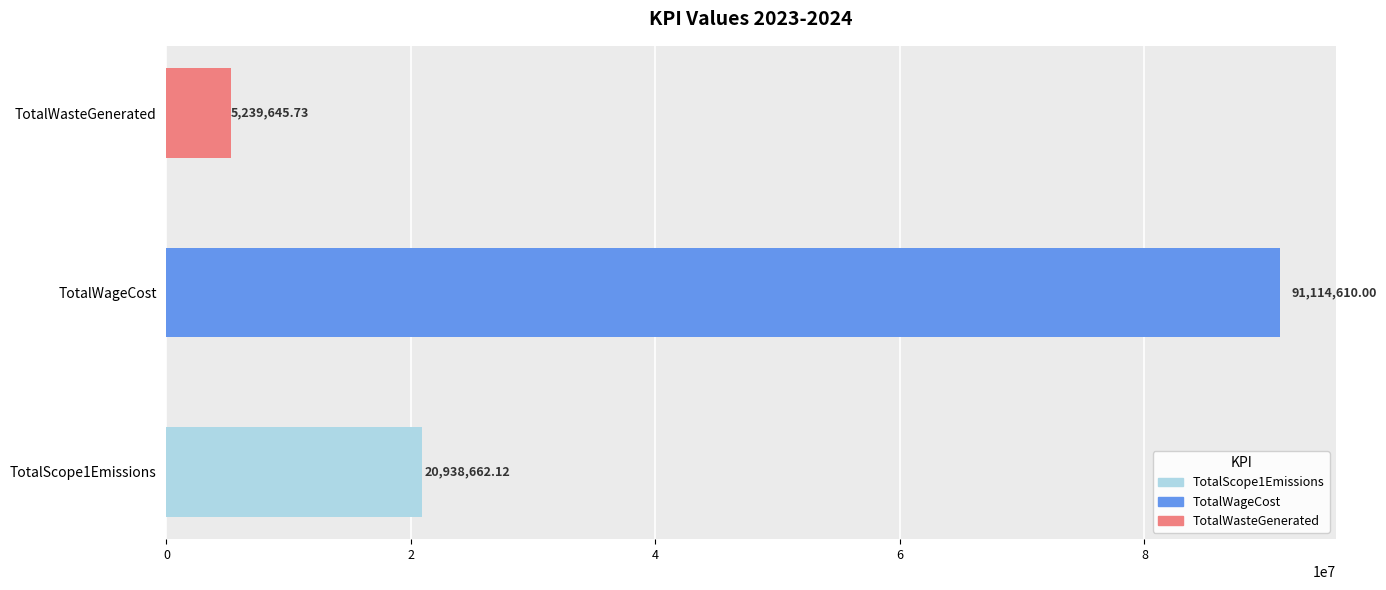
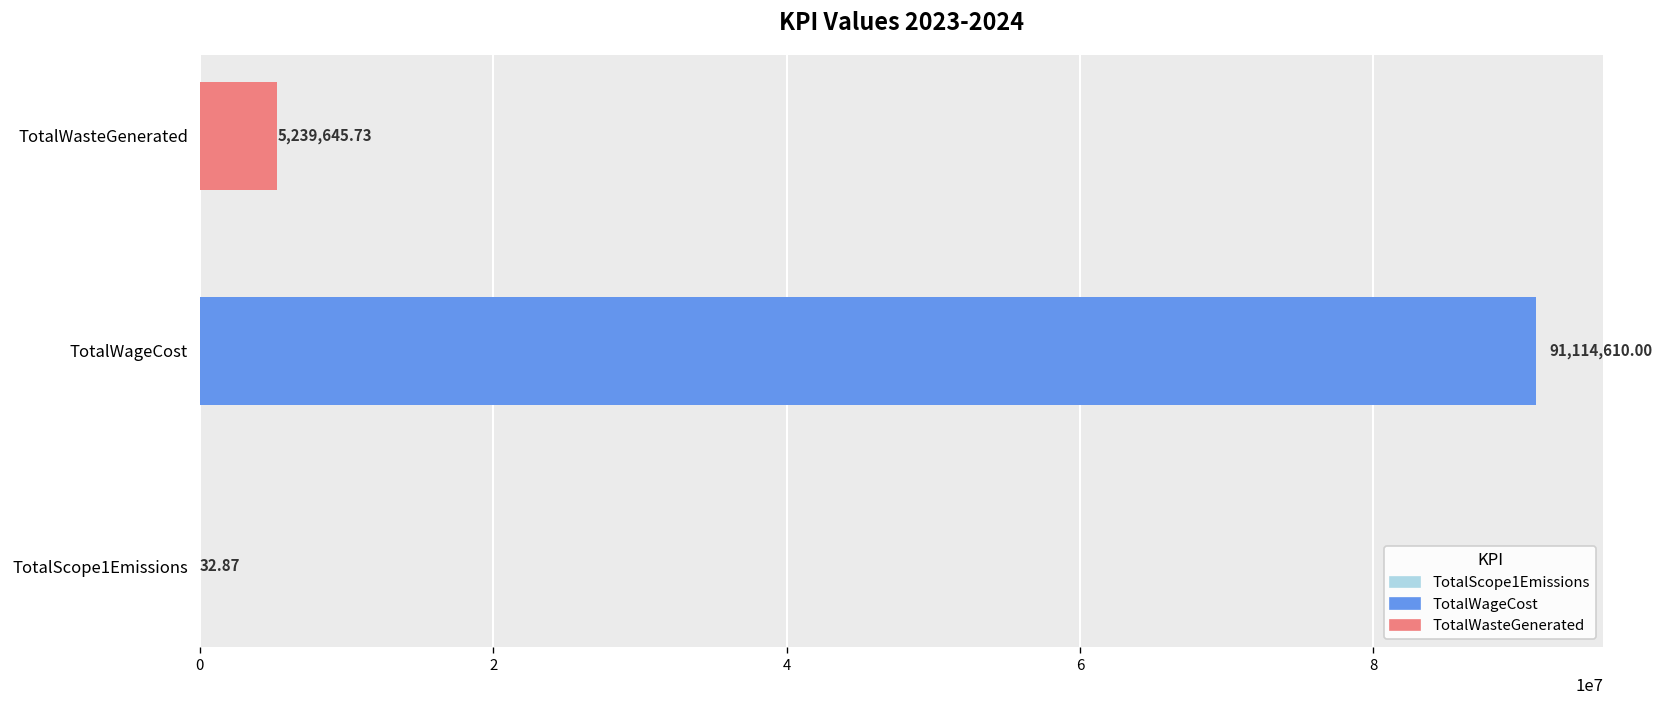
TotalScope1Emissions: 20,938,662.12 -> 32.87
